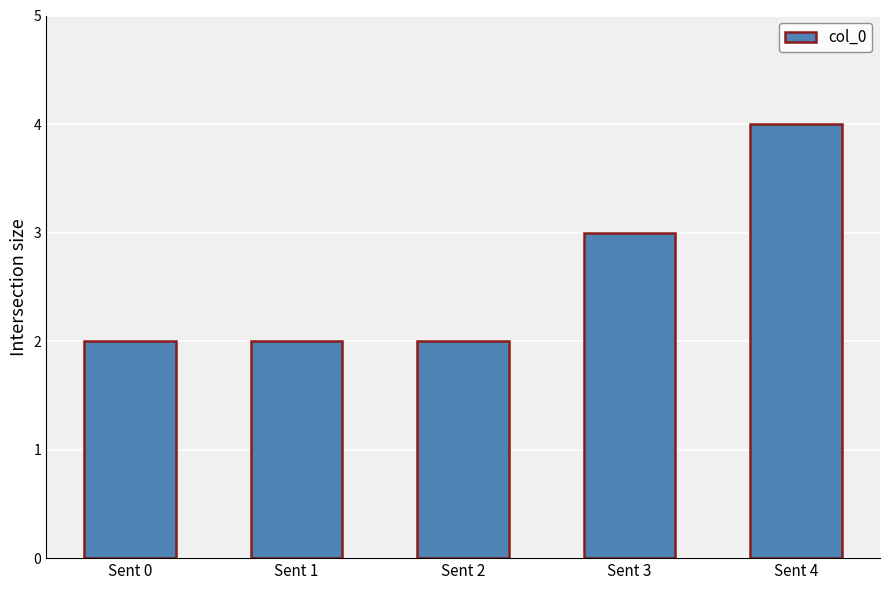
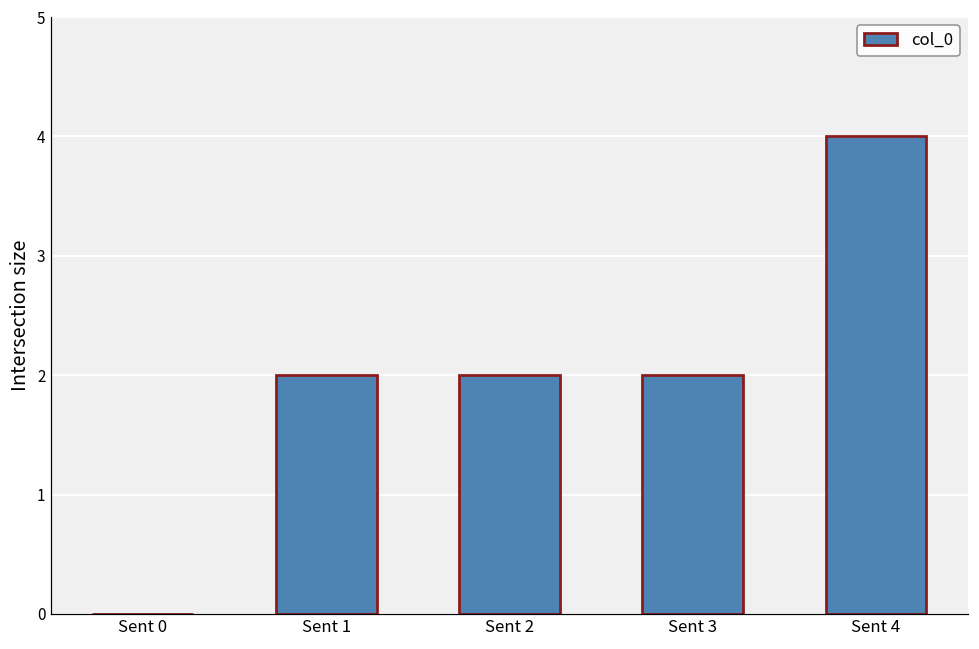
Sent 0: 2 -> 0
Sent 3: 3 -> 2
